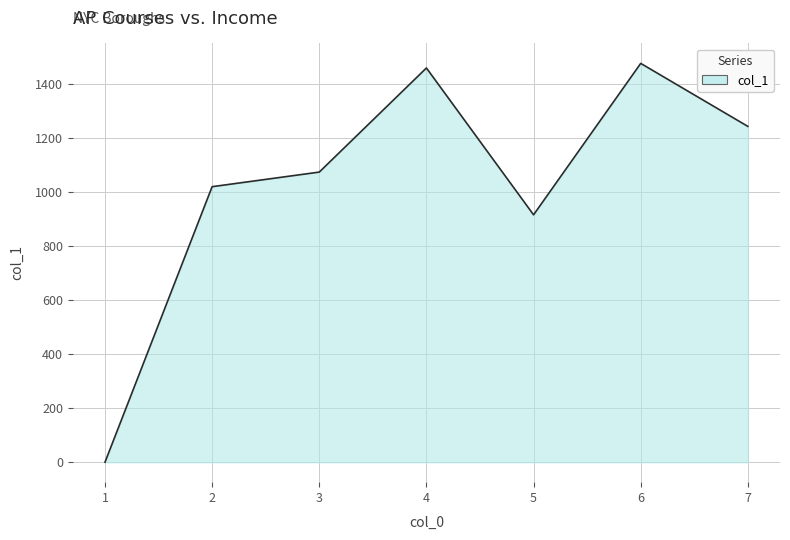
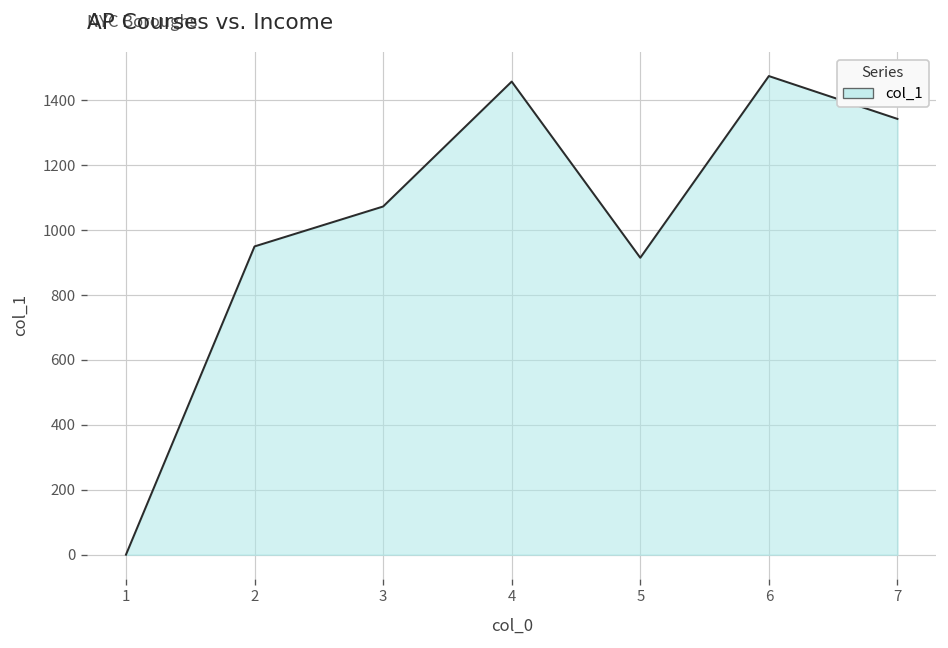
2: 1020 -> 950
7: 1240 -> 1340
